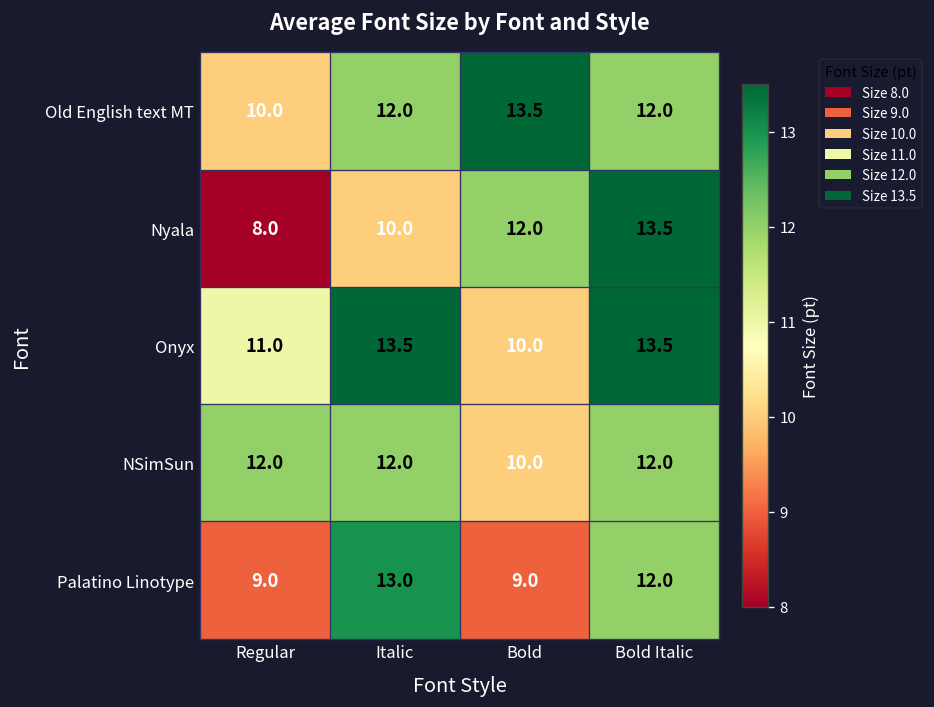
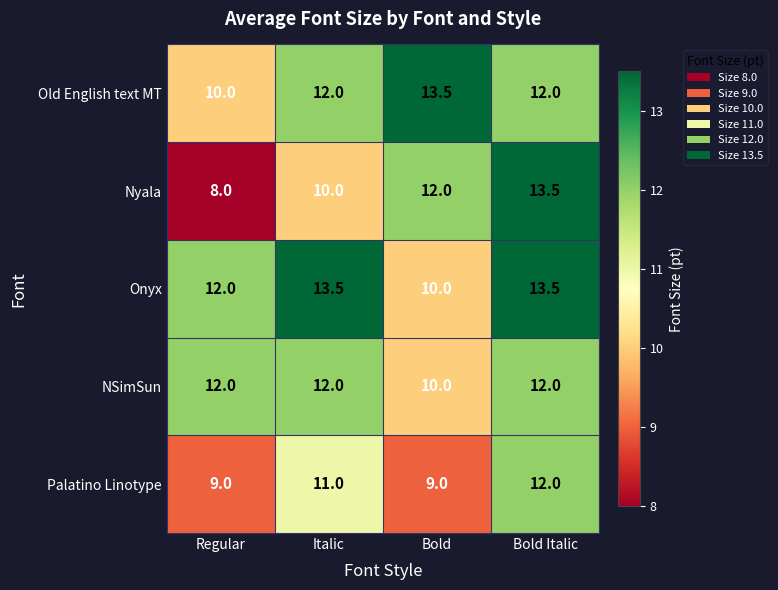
Onyx, Regular: 11.0 -> 12.0
Palatino Linotype, Italic: 13.0 -> 11.0
